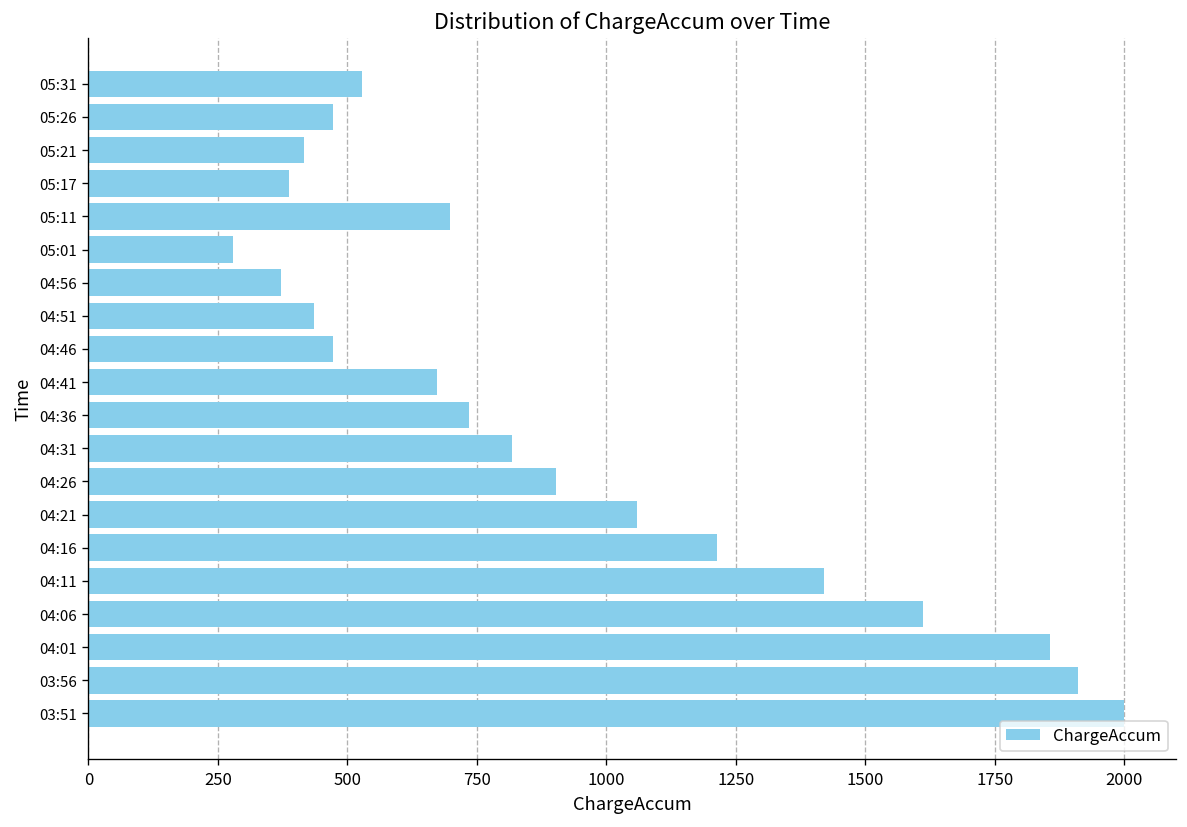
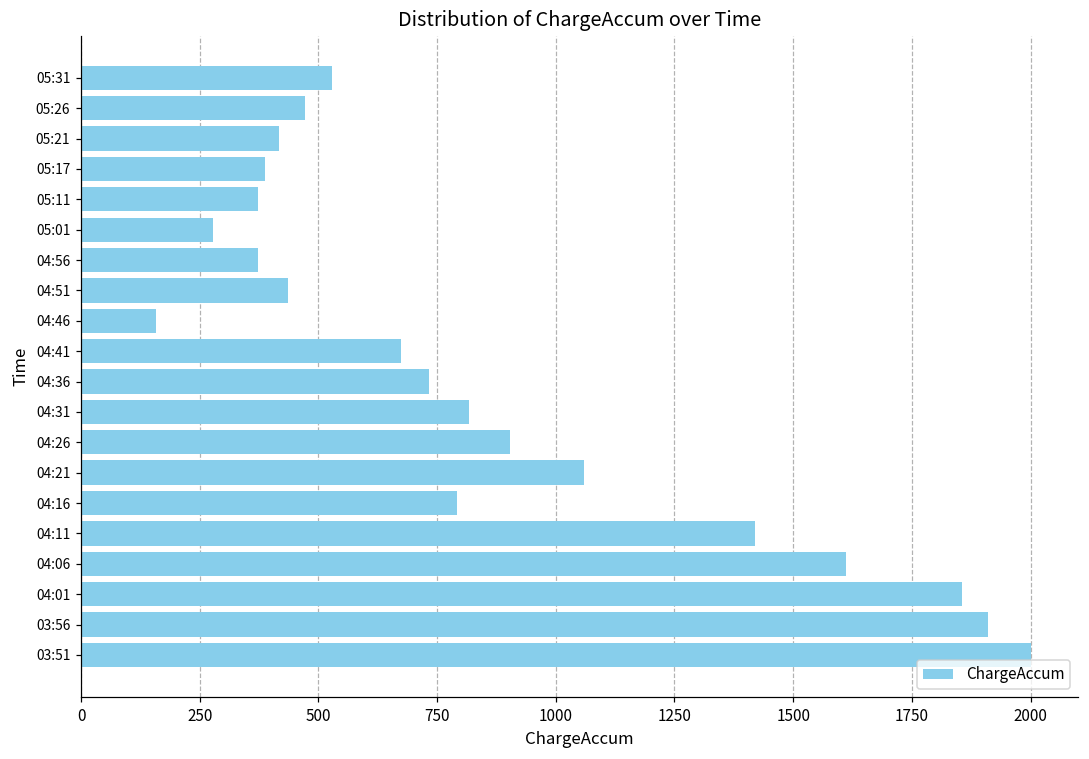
05:11: 700 -> 370
04:46: 470 -> 160
04:16: 1210 -> 790
